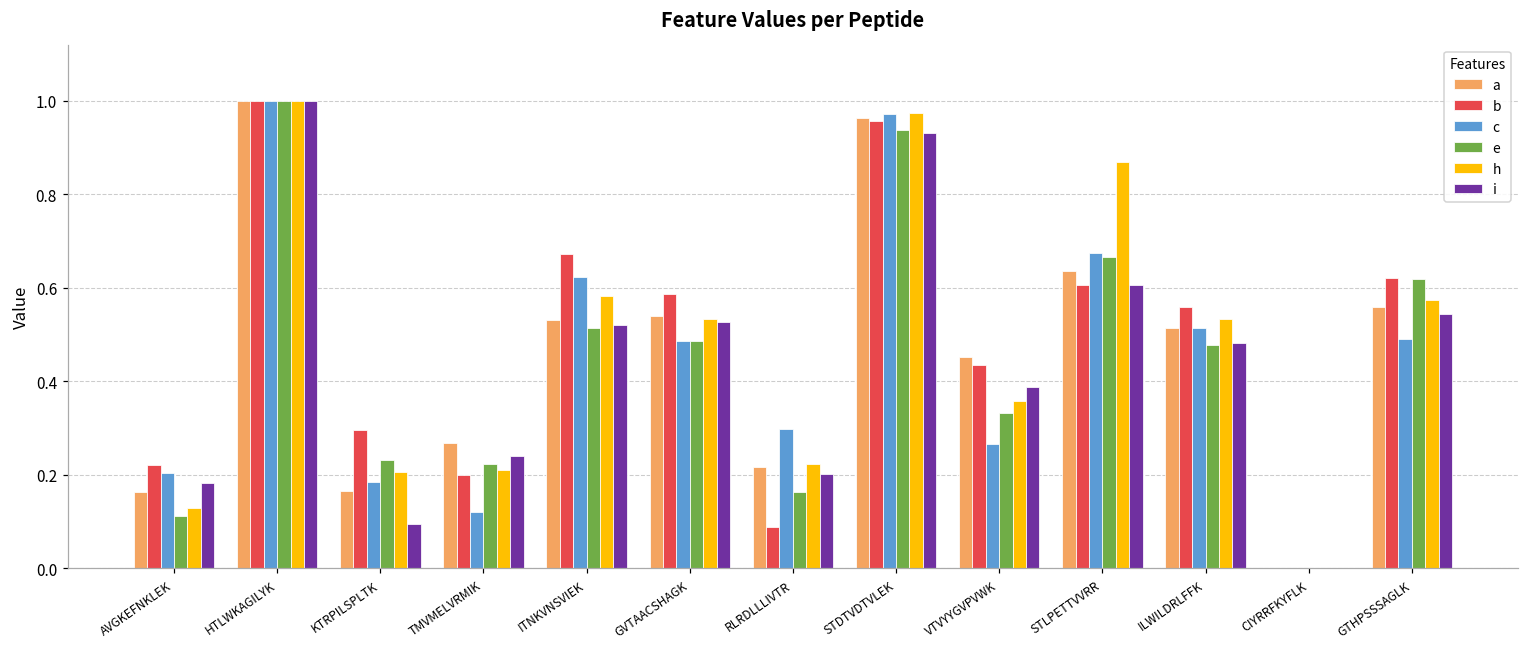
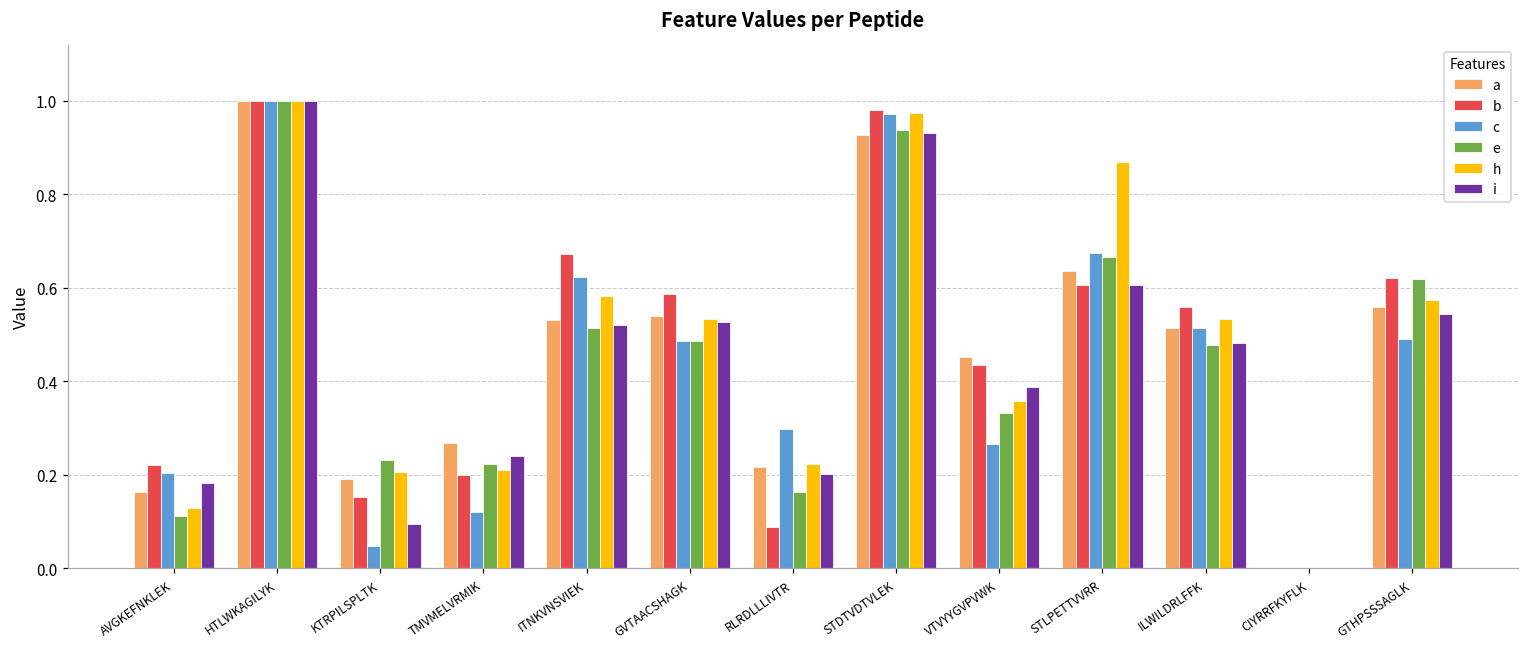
a, KTRPILSPLTK: 0.17 -> 0.19
b, KTRPILSPLTK: 0.30 -> 0.15
c, KTRPILSPLTK: 0.19 -> 0.05
a, STDTVDTVLEK: 0.96 -> 0.93
b, STDTVDTVLEK: 0.96 -> 0.98
